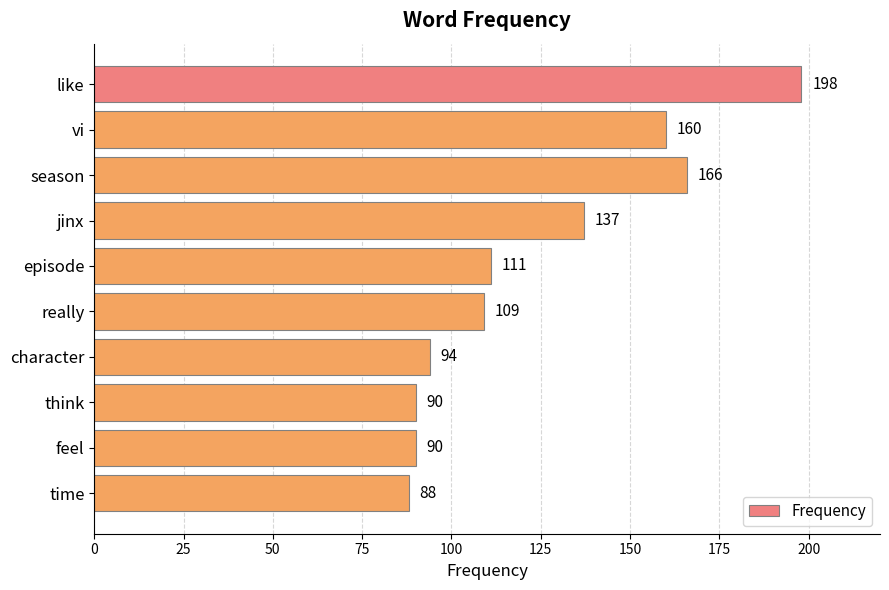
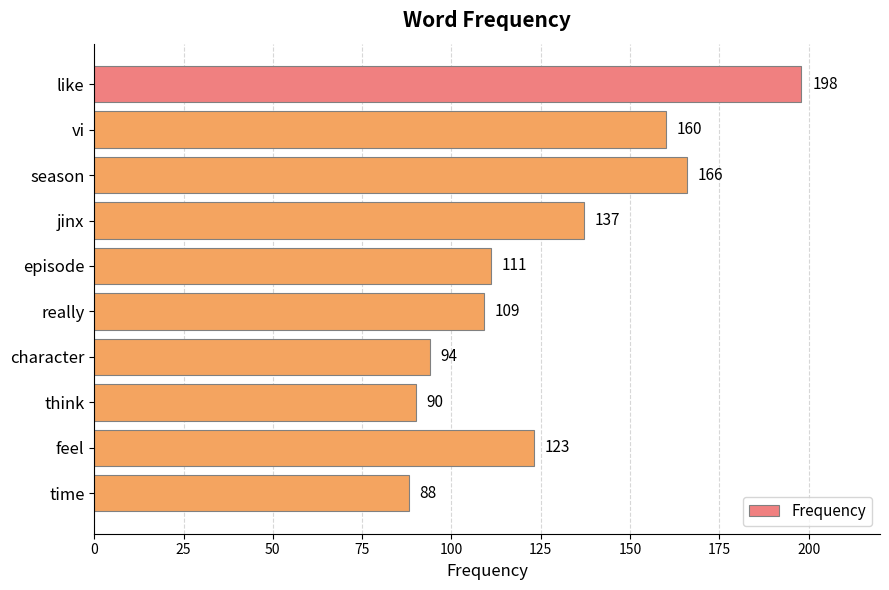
feel: 90 -> 123
